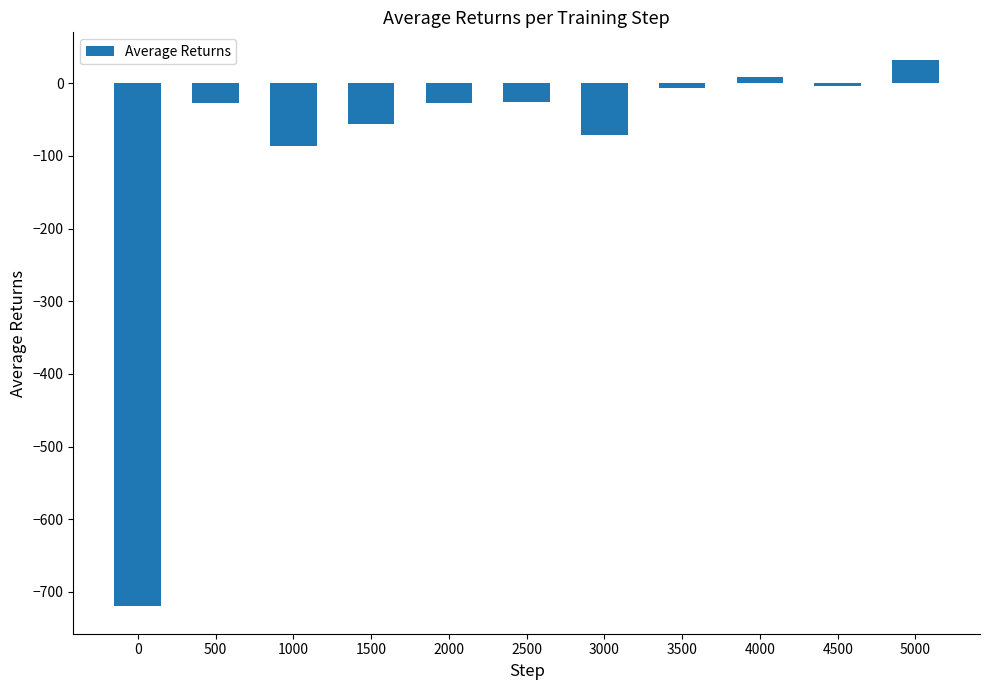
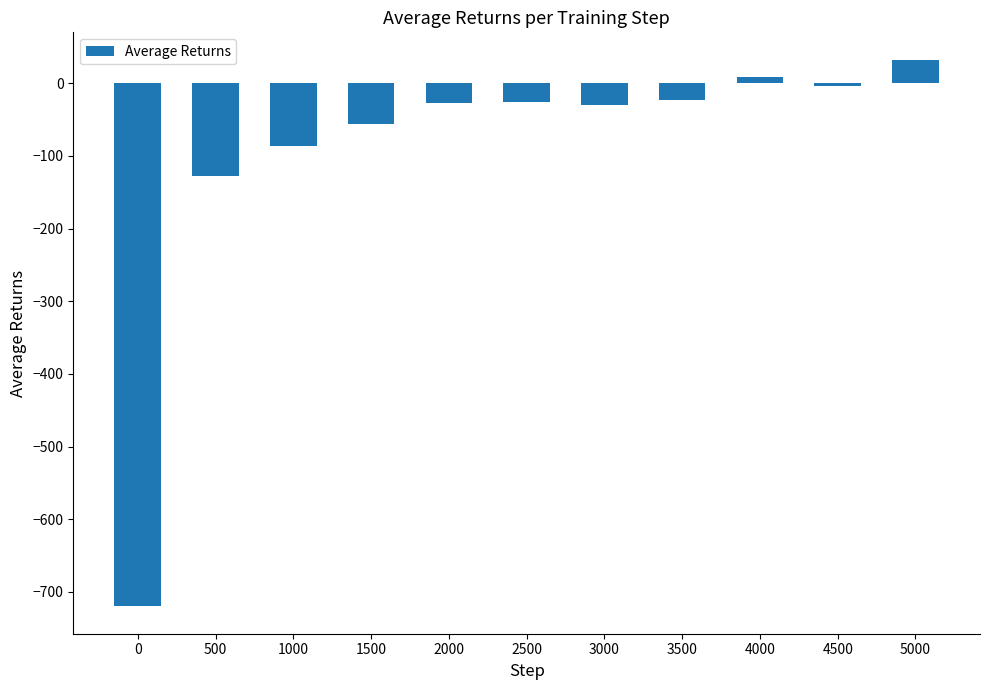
500: -30 -> -130
3000: -70 -> -30
3500: -10 -> -20
